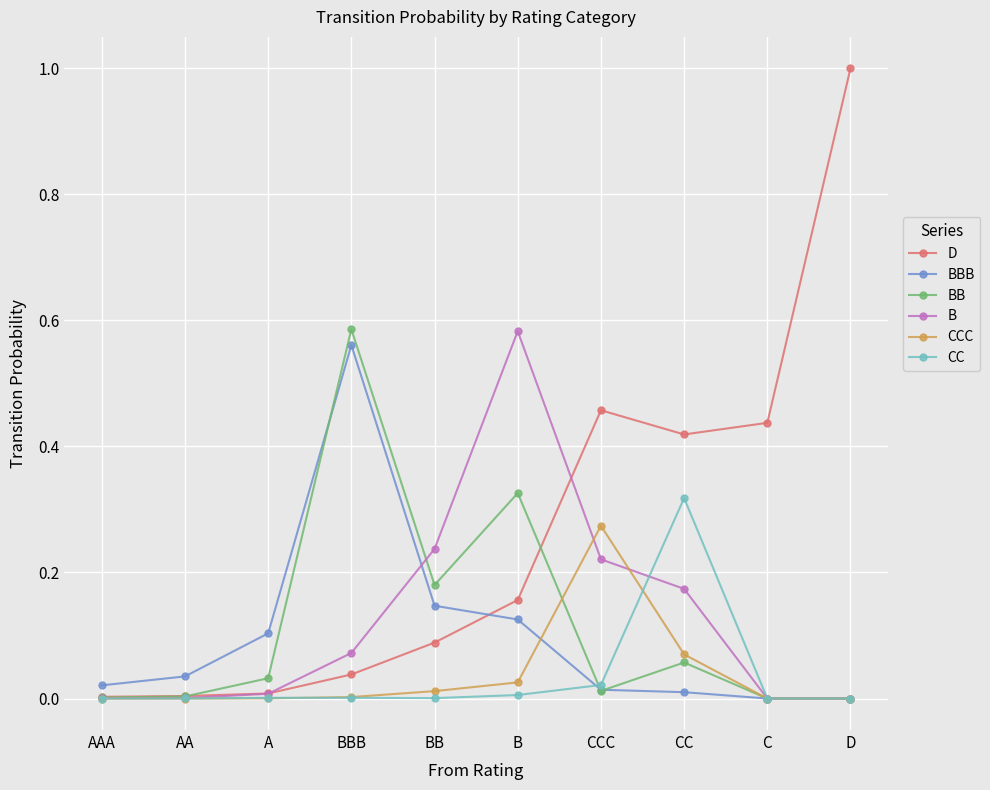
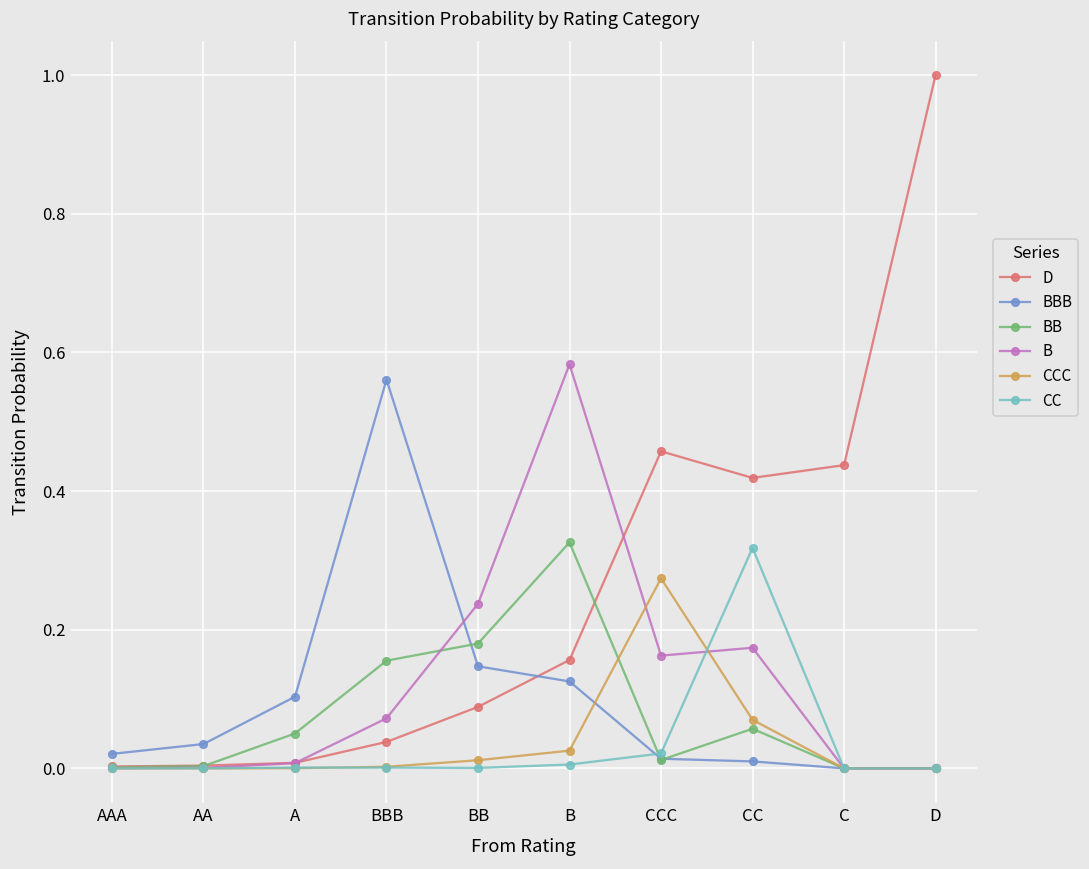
BB, A: 0.03 -> 0.05
BB, BBB: 0.59 -> 0.16
B, CCC: 0.22 -> 0.16
